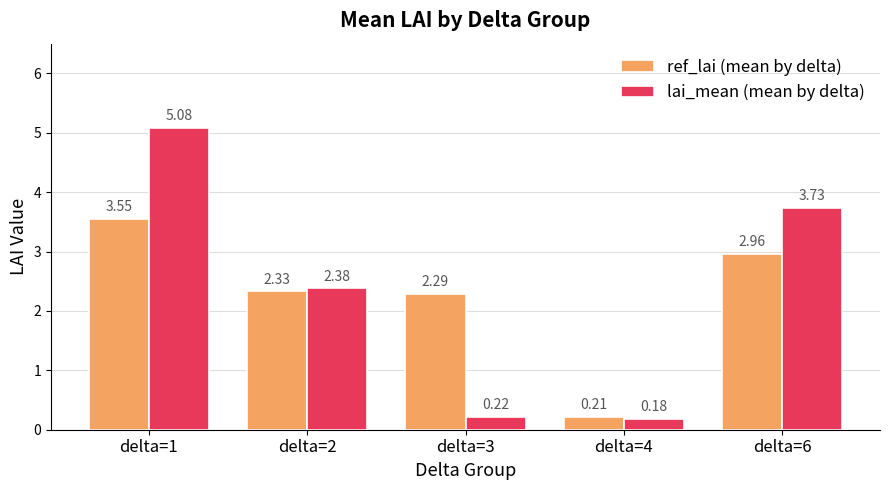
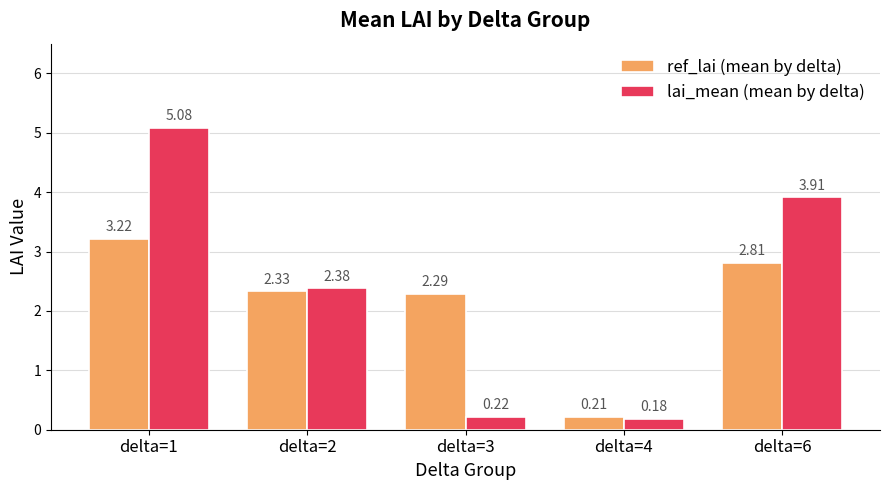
ref_lai (mean by delta), delta=1: 3.55 -> 3.22
ref_lai (mean by delta), delta=6: 2.96 -> 2.81
lai_mean (mean by delta), delta=6: 3.73 -> 3.91
